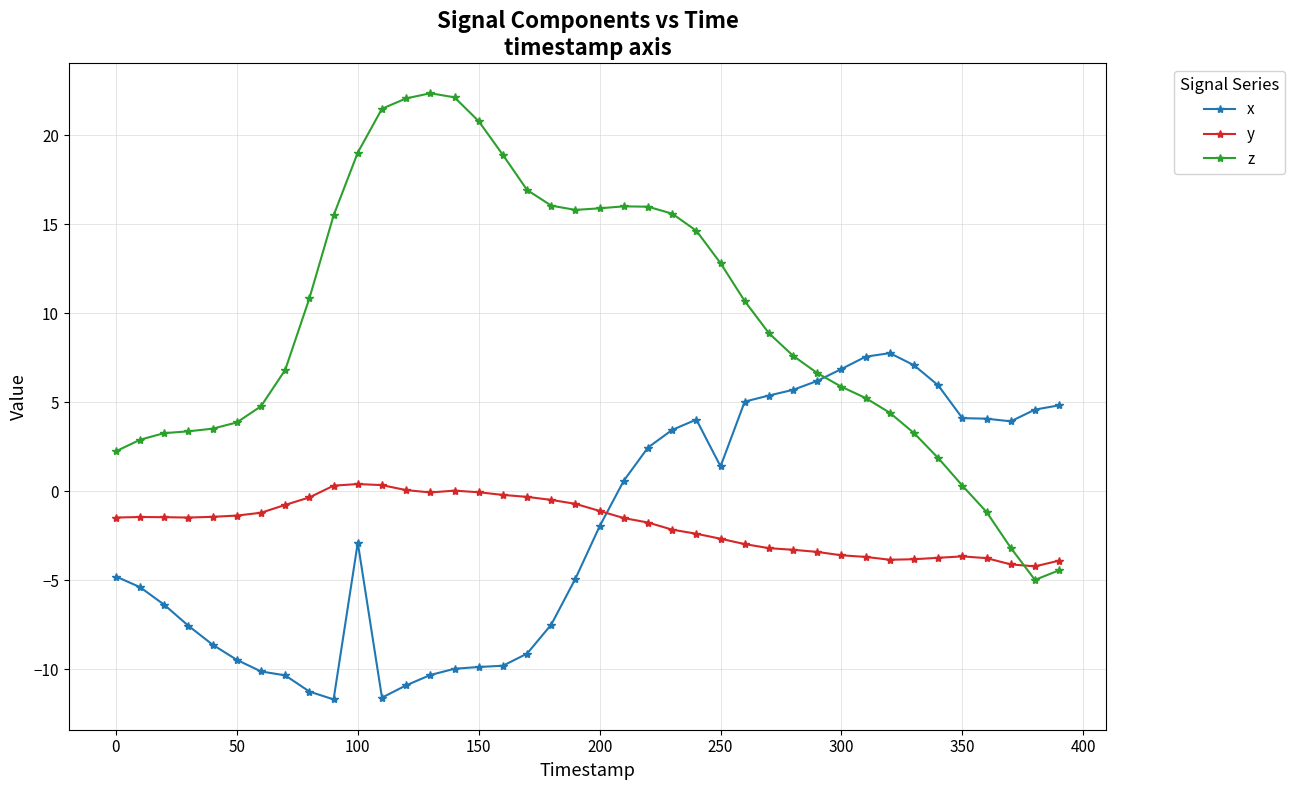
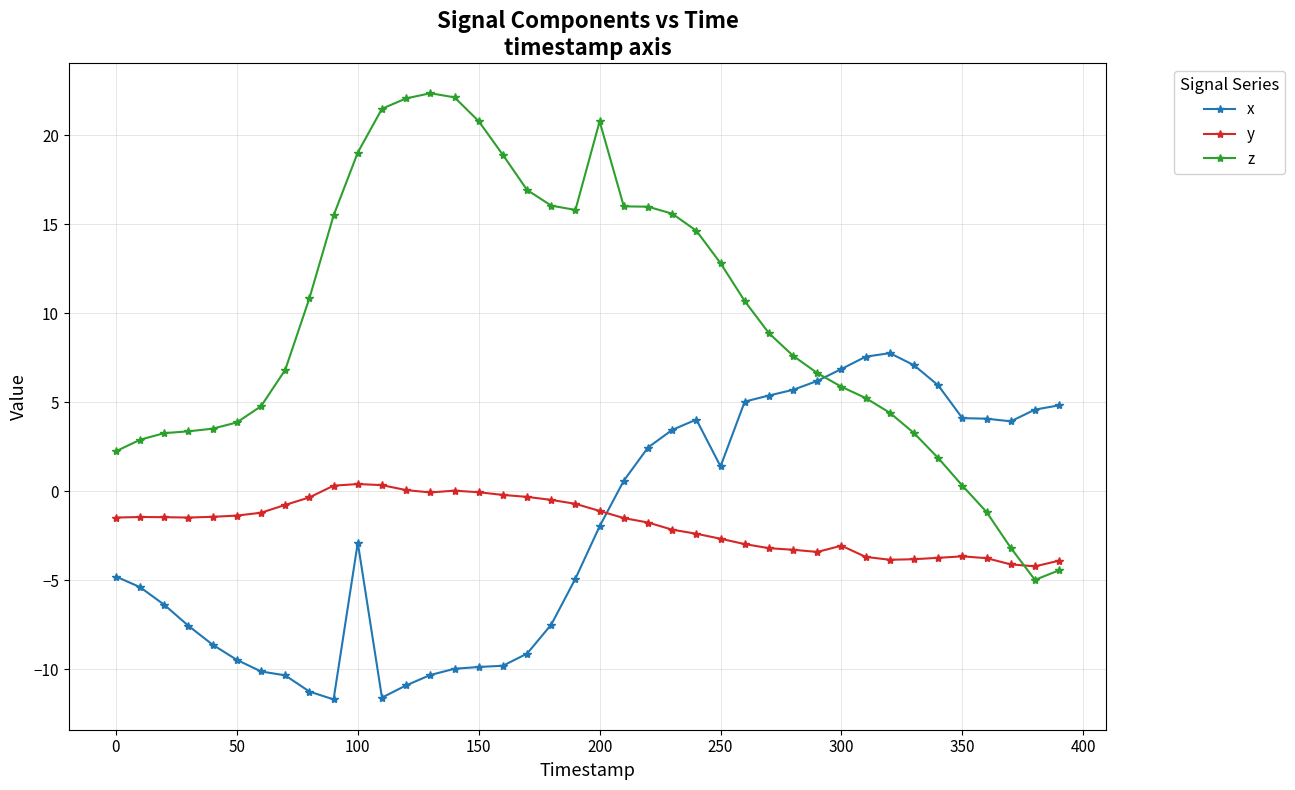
z, 200: 15.9 -> 20.8
y, 300: -3.6 -> -3.1
